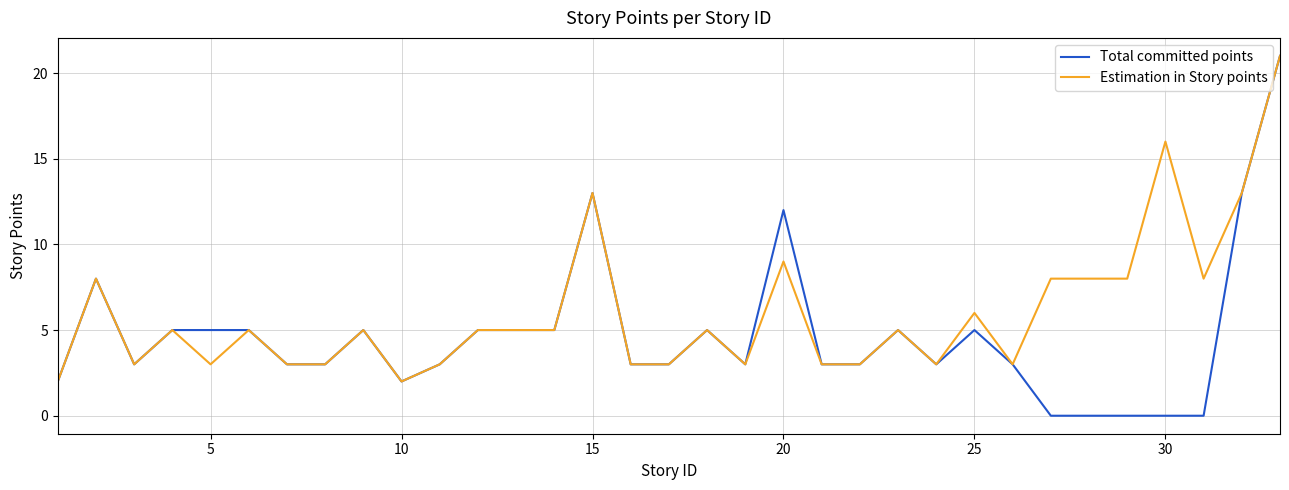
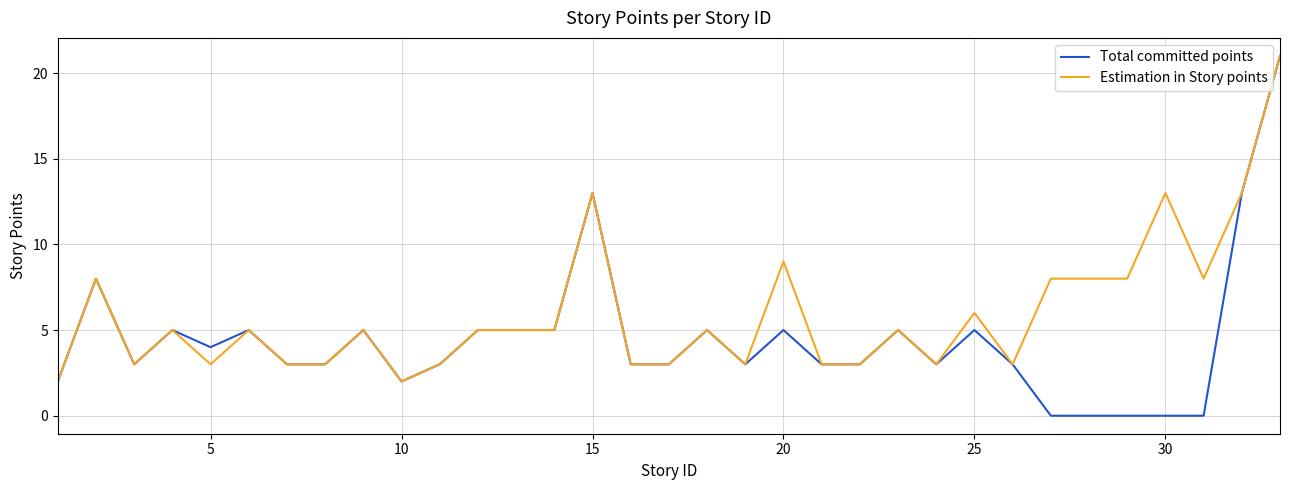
Total committed points, 5: 5 -> 4
Total committed points, 20: 12 -> 5
Estimation in Story points, 30: 16 -> 13
